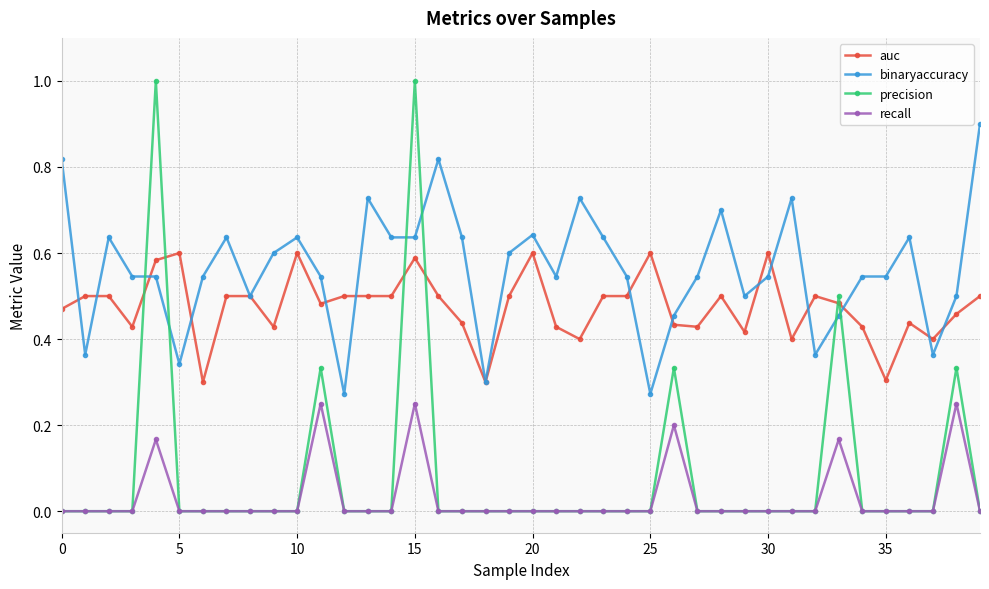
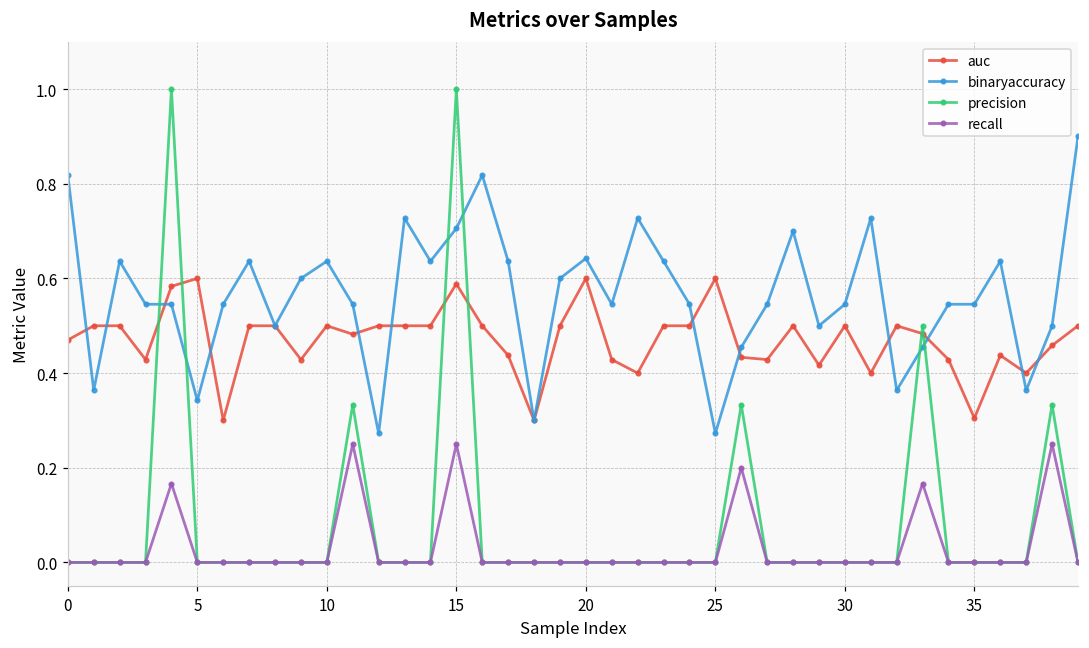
auc, 10: 0.6 -> 0.5
binaryaccuracy, 15: 0.64 -> 0.71
auc, 30: 0.6 -> 0.5
